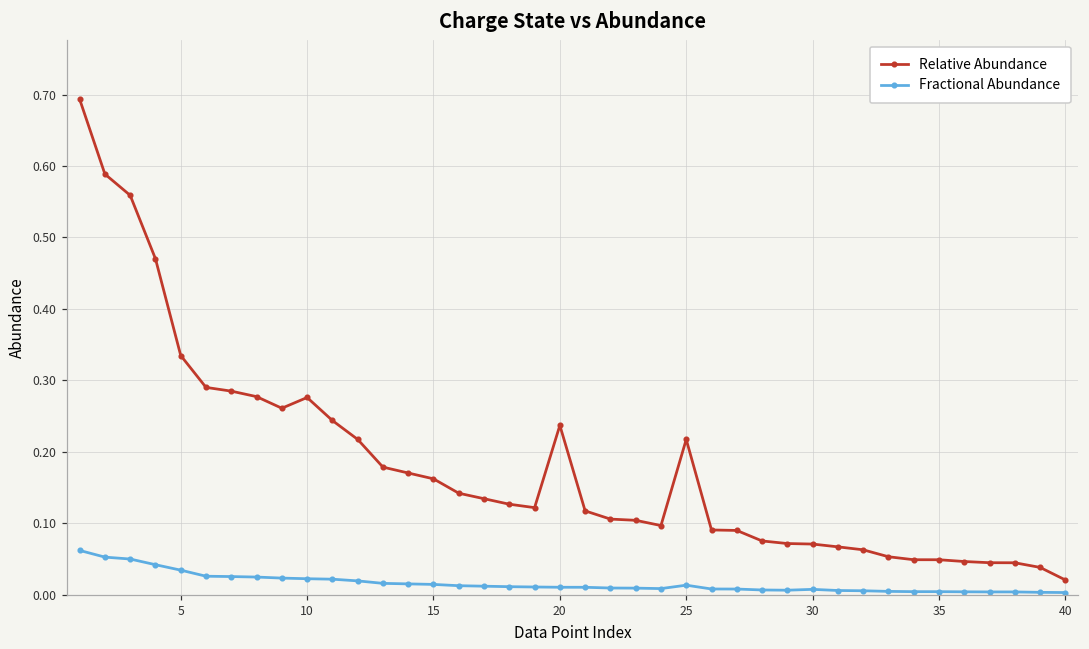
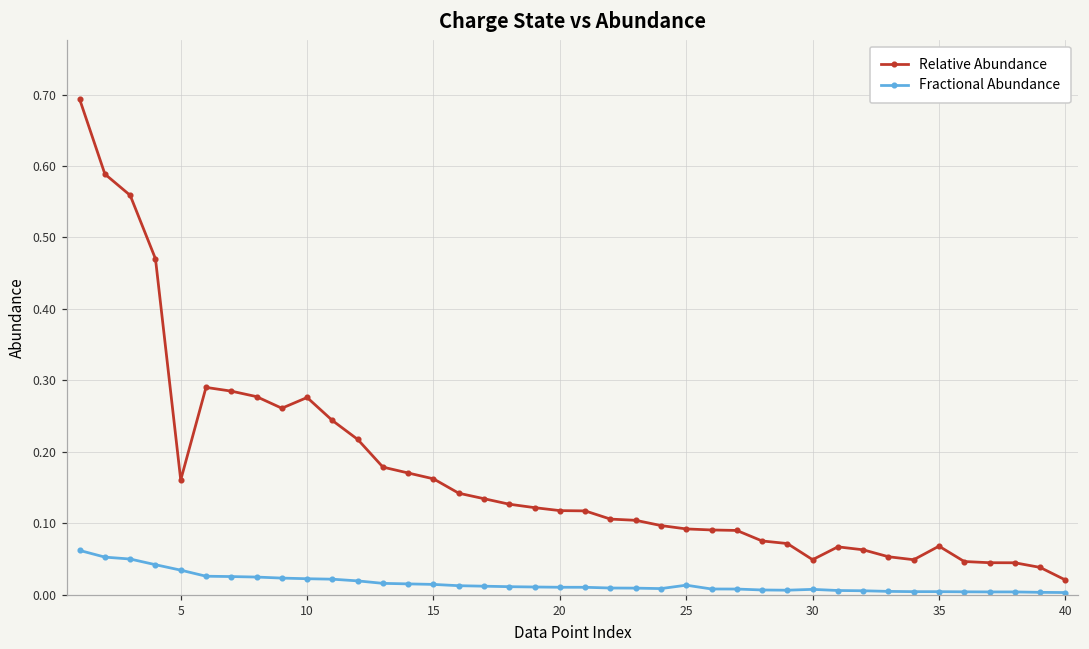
Relative Abundance, 5: 0.33 -> 0.16
Relative Abundance, 20: 0.24 -> 0.12
Relative Abundance, 25: 0.22 -> 0.09
Relative Abundance, 30: 0.07 -> 0.05
Relative Abundance, 35: 0.05 -> 0.07
